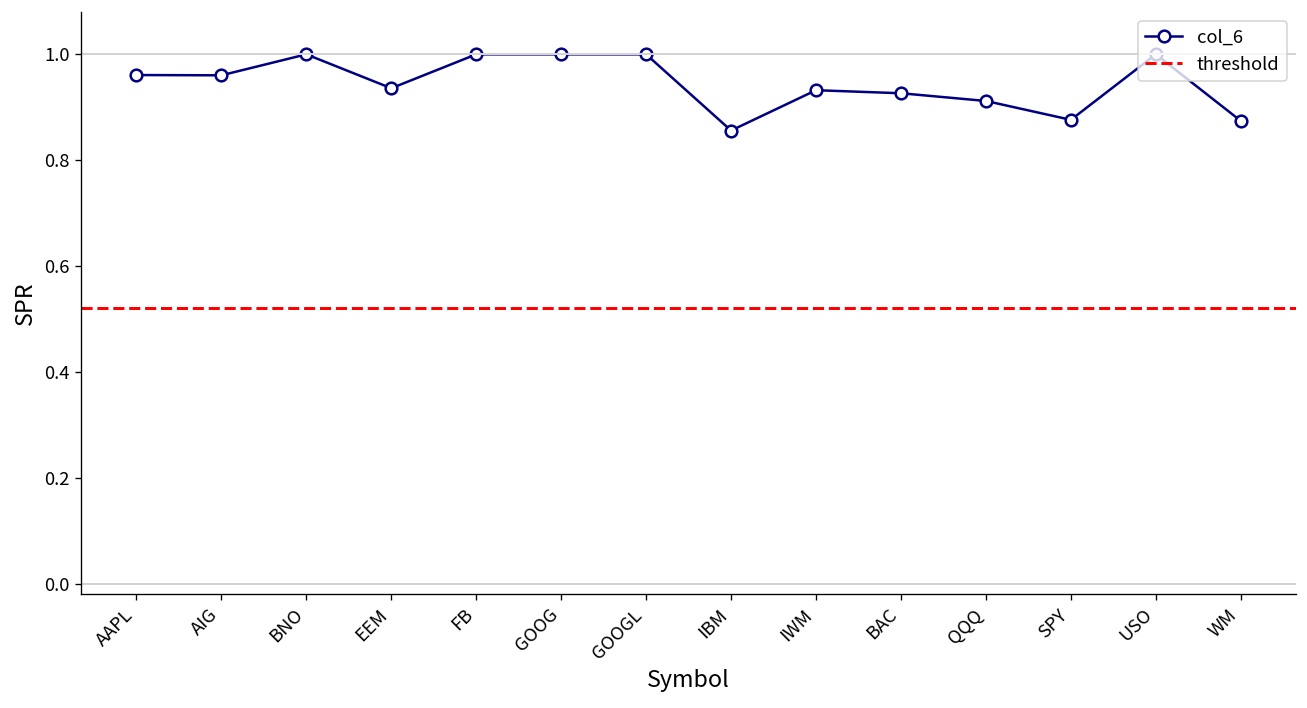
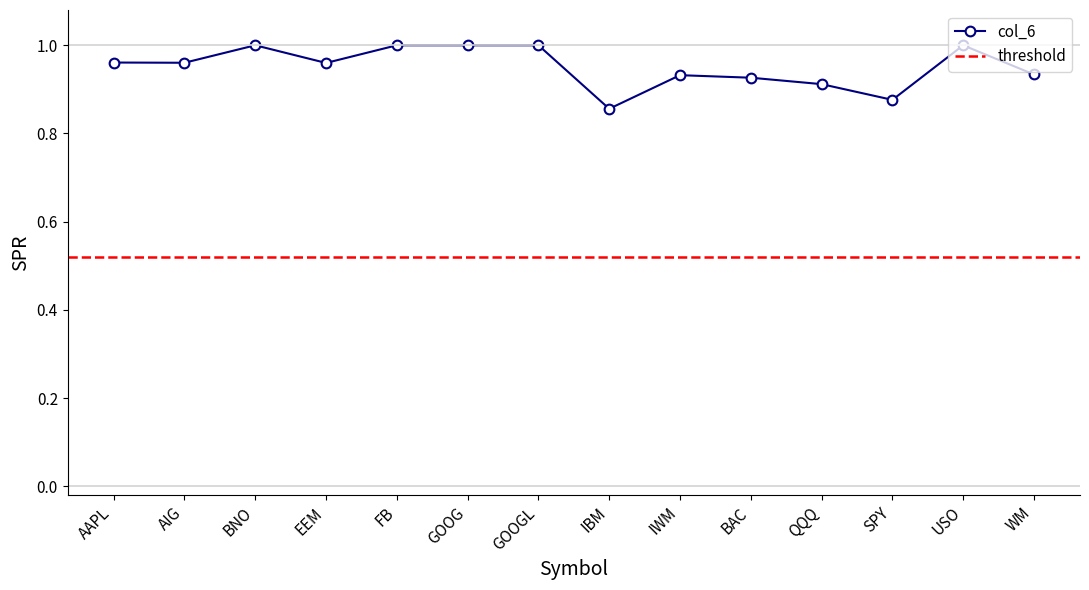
EEM: 0.94 -> 0.96
WM: 0.87 -> 0.93
